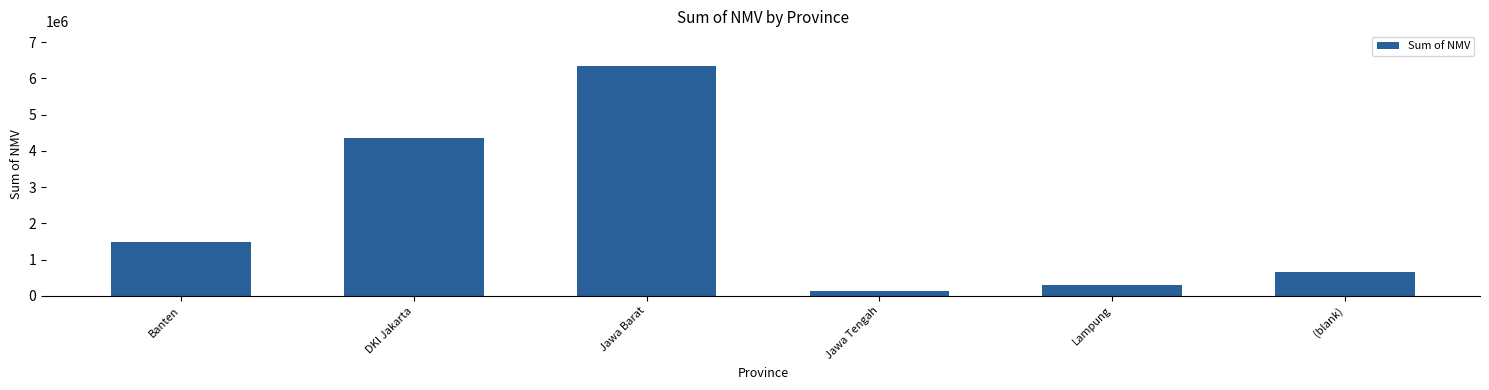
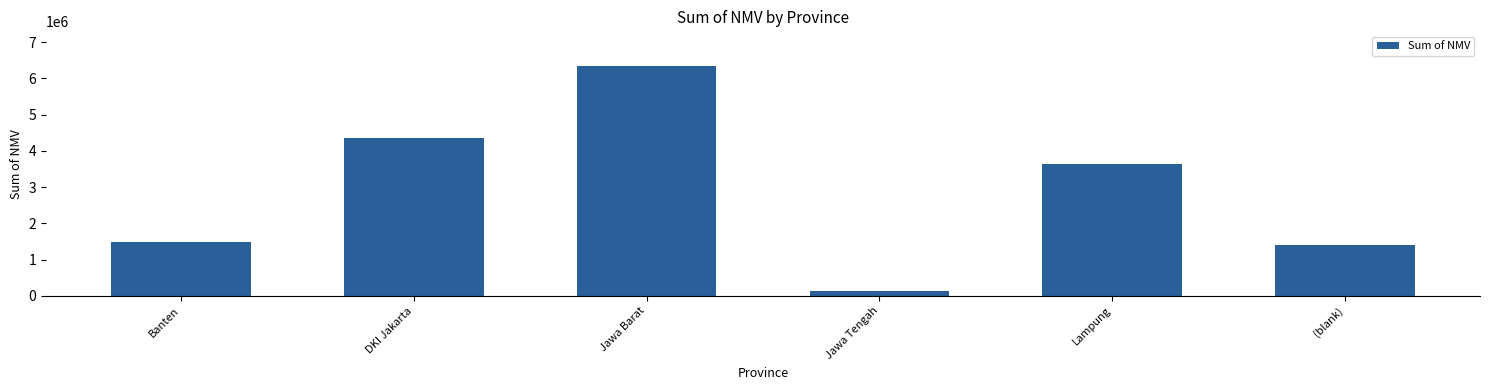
Lampung: 300000 -> 3600000
(blank): 700000 -> 1400000
